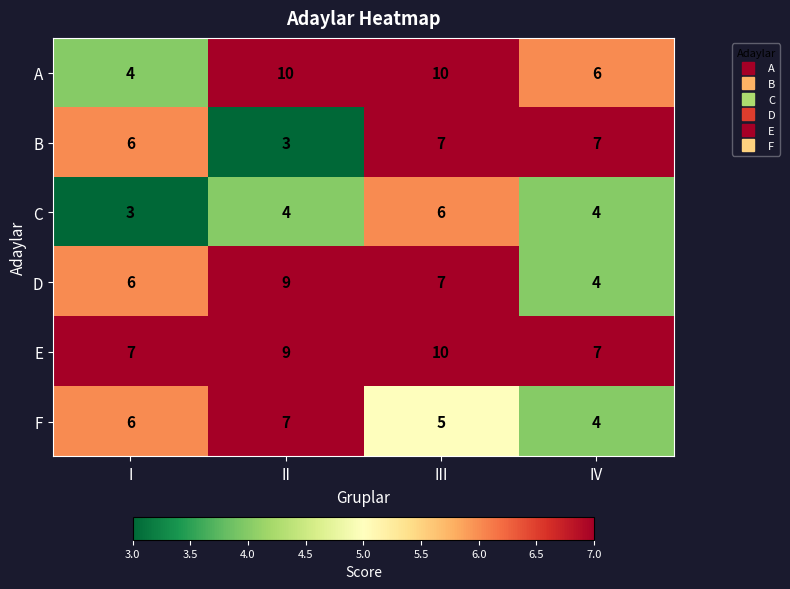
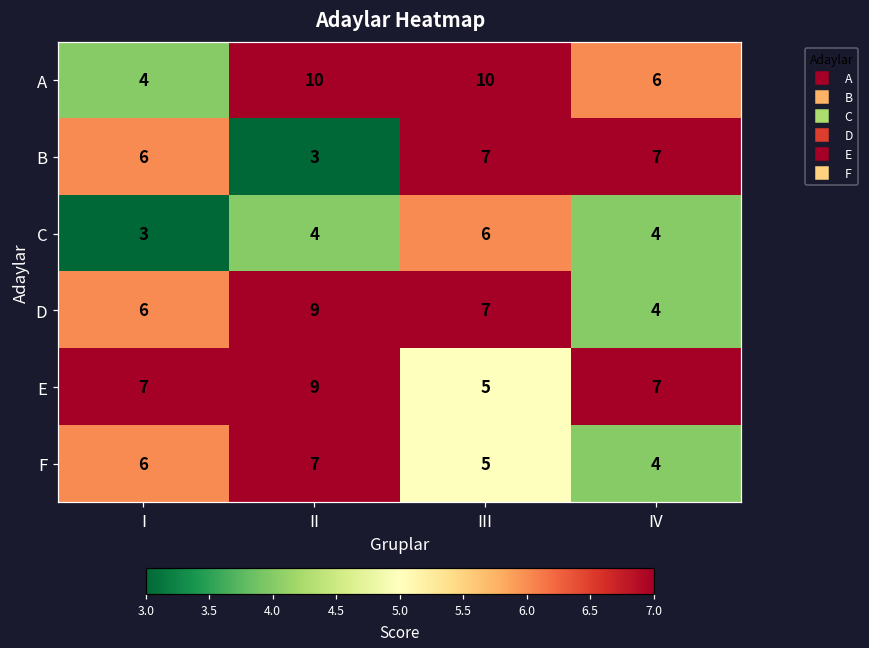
E, III: 10 -> 5
